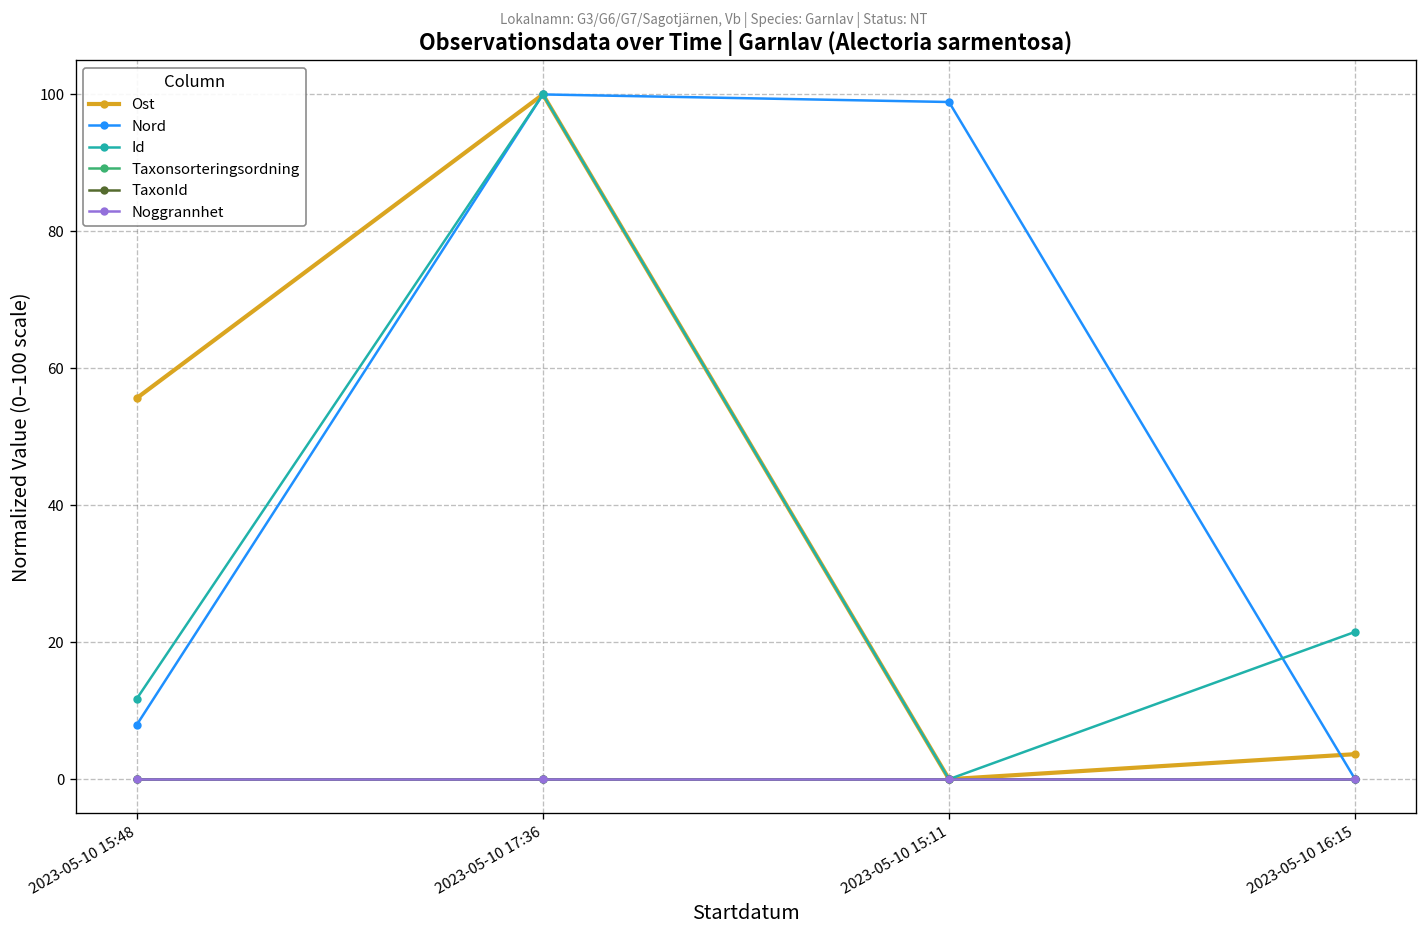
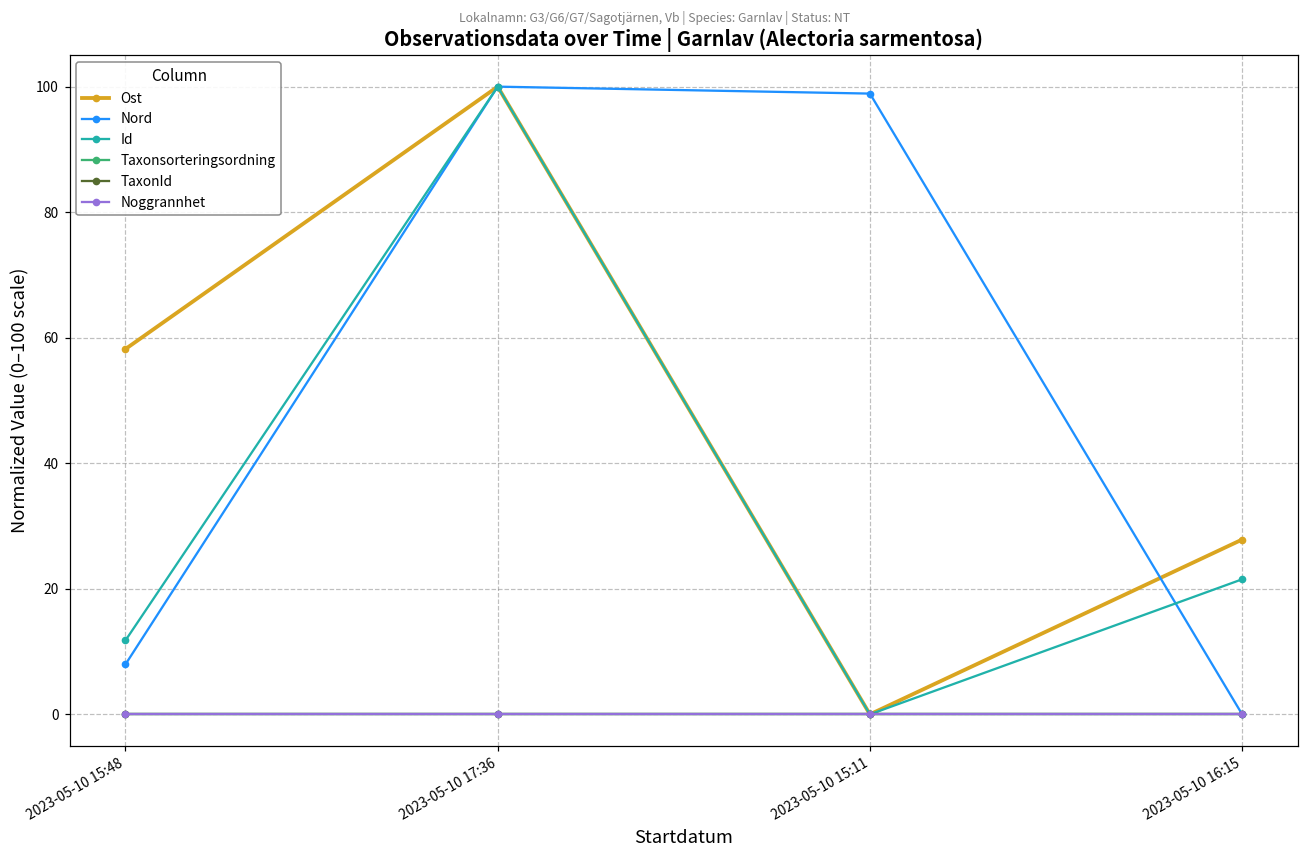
Ost, 2023-05-10 15:48: 56 -> 58
Ost, 2023-05-10 16:15: 4 -> 28
